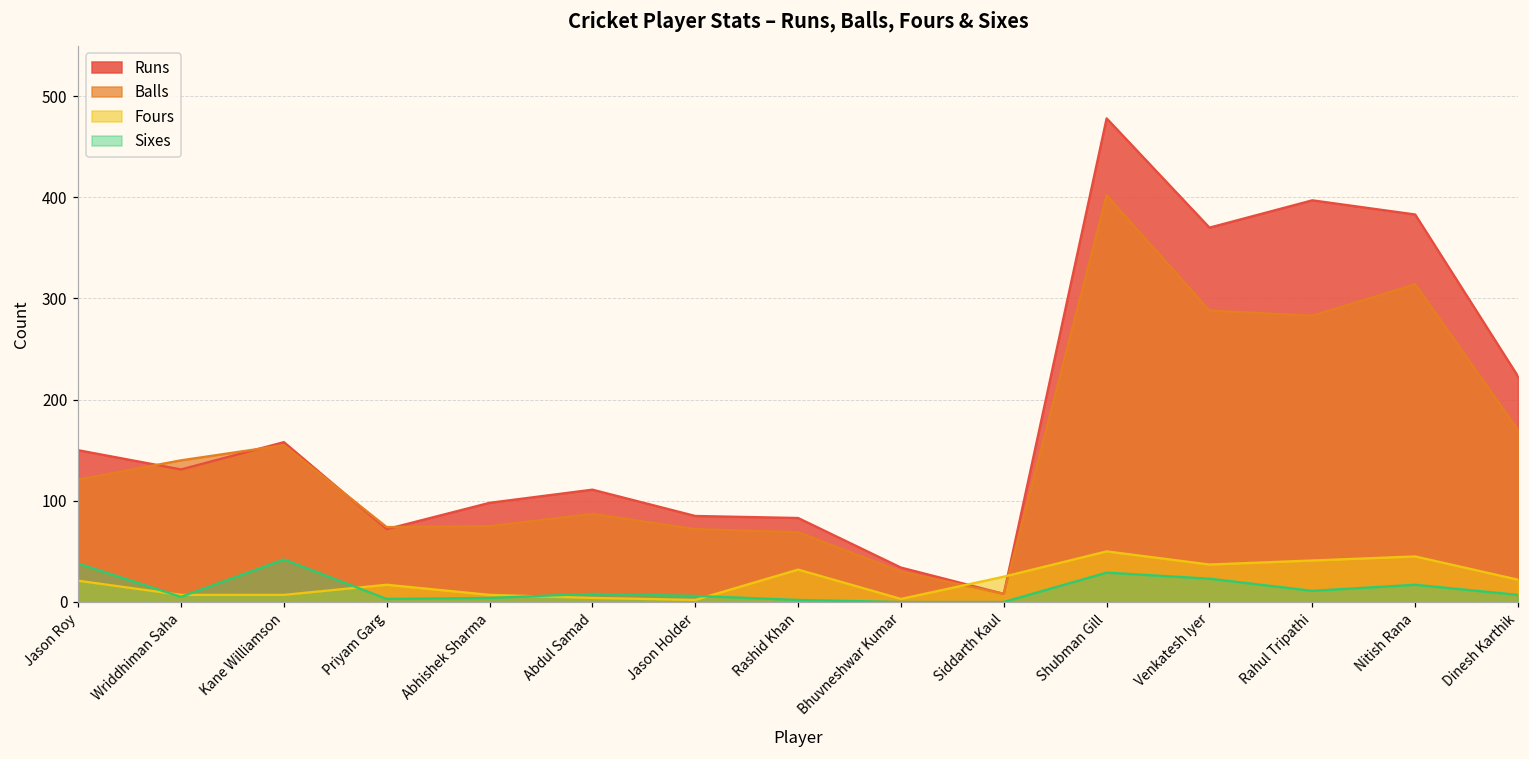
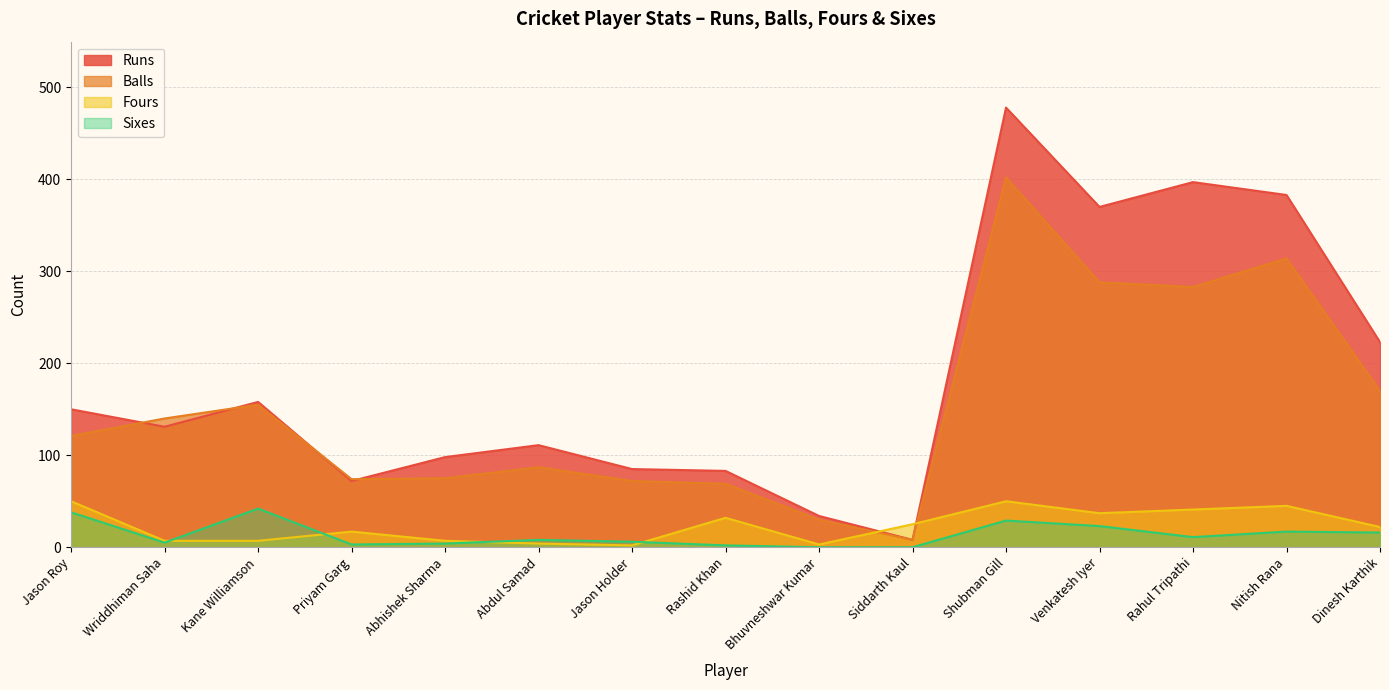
Fours, Jason Roy: 20 -> 50
Sixes, Dinesh Karthik: 10 -> 20
